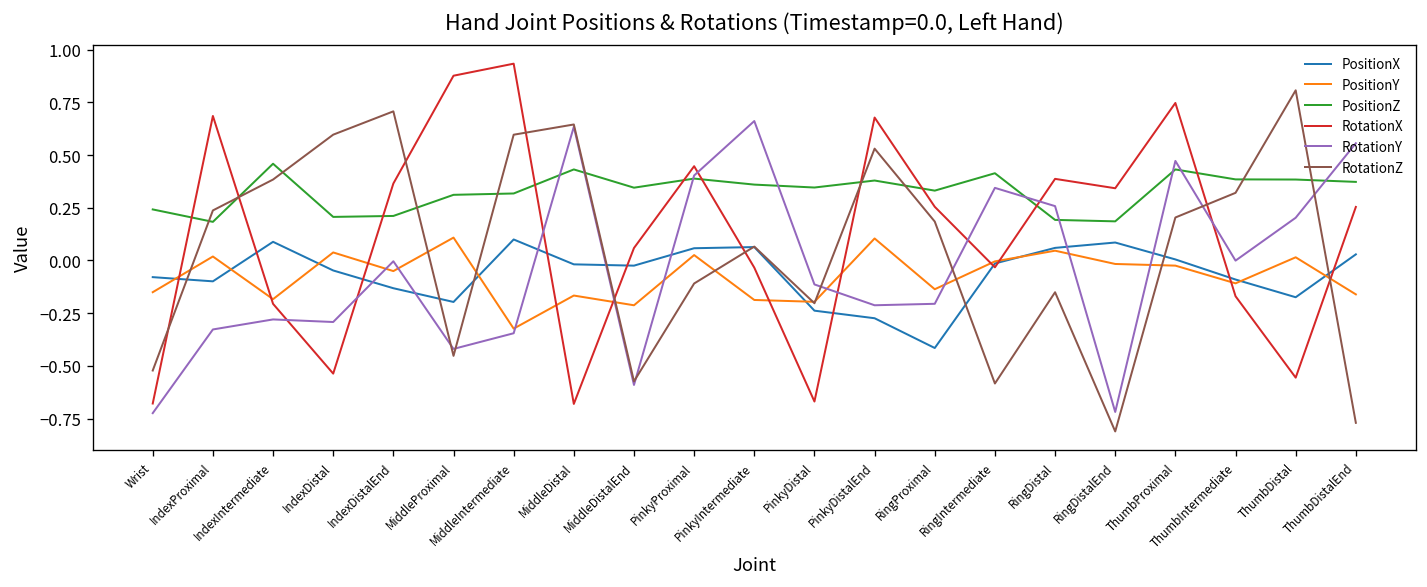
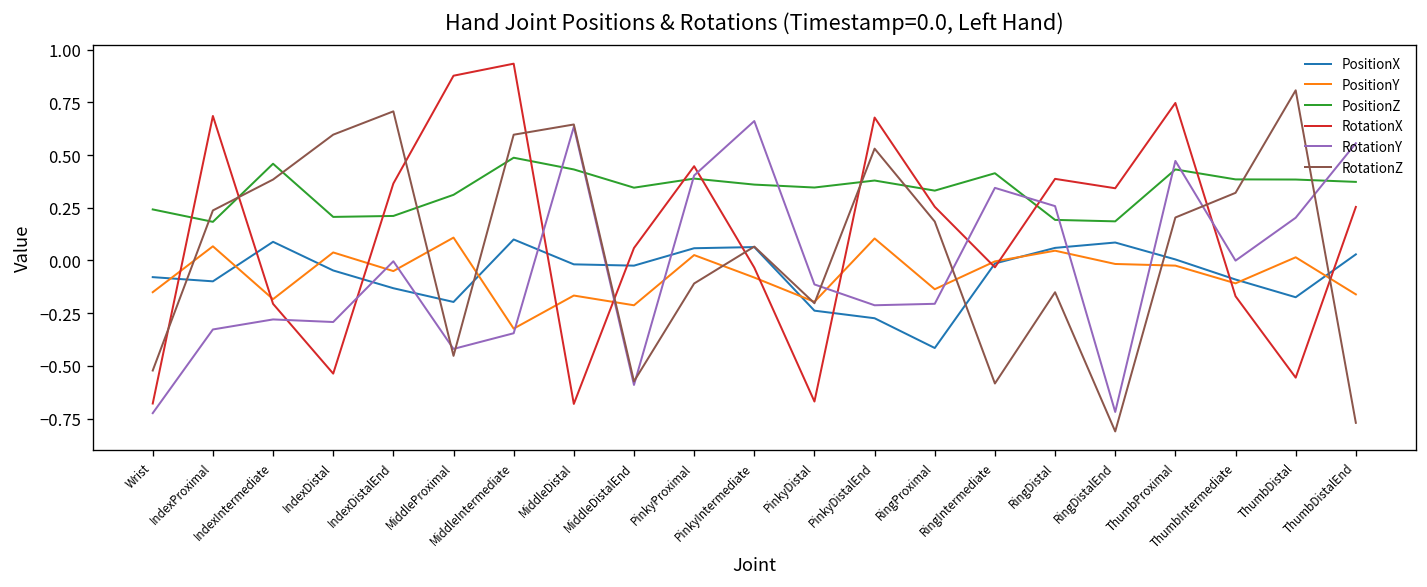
PositionY, IndexProximal: 0.02 -> 0.07
PositionZ, MiddleIntermediate: 0.32 -> 0.49
PositionY, PinkyIntermediate: -0.19 -> -0.08
